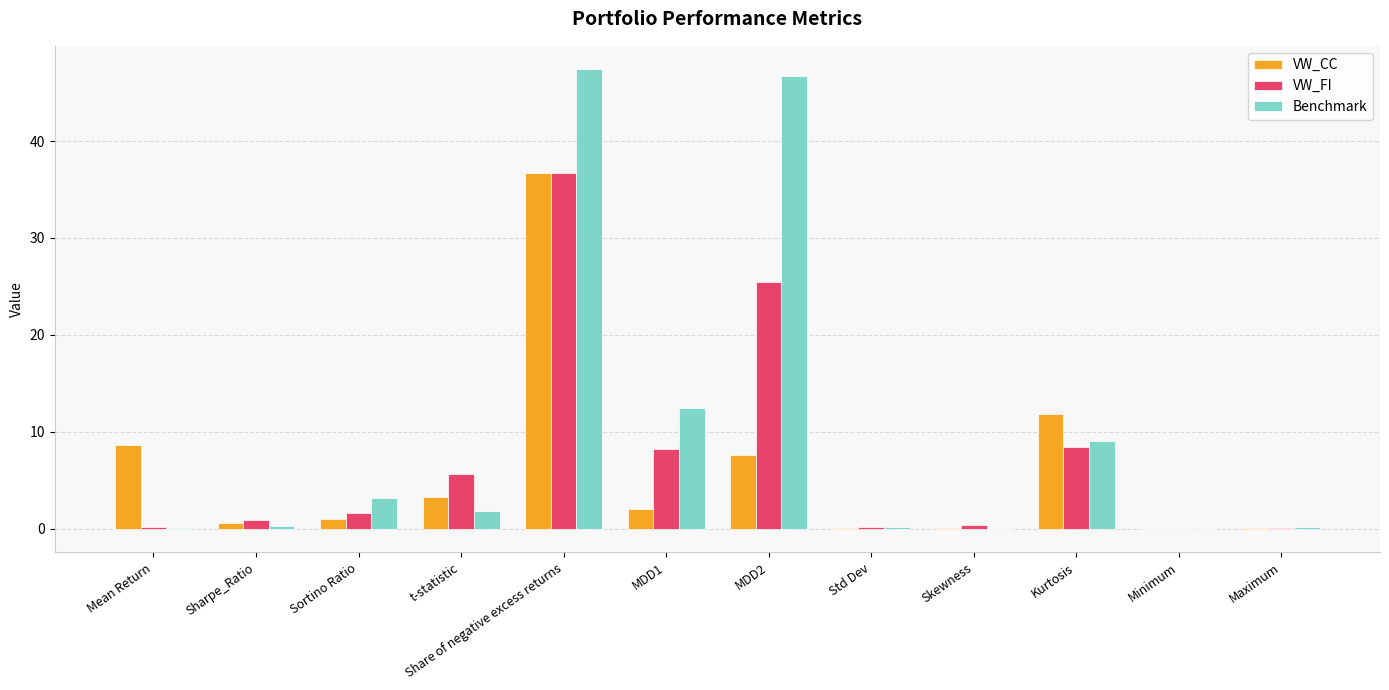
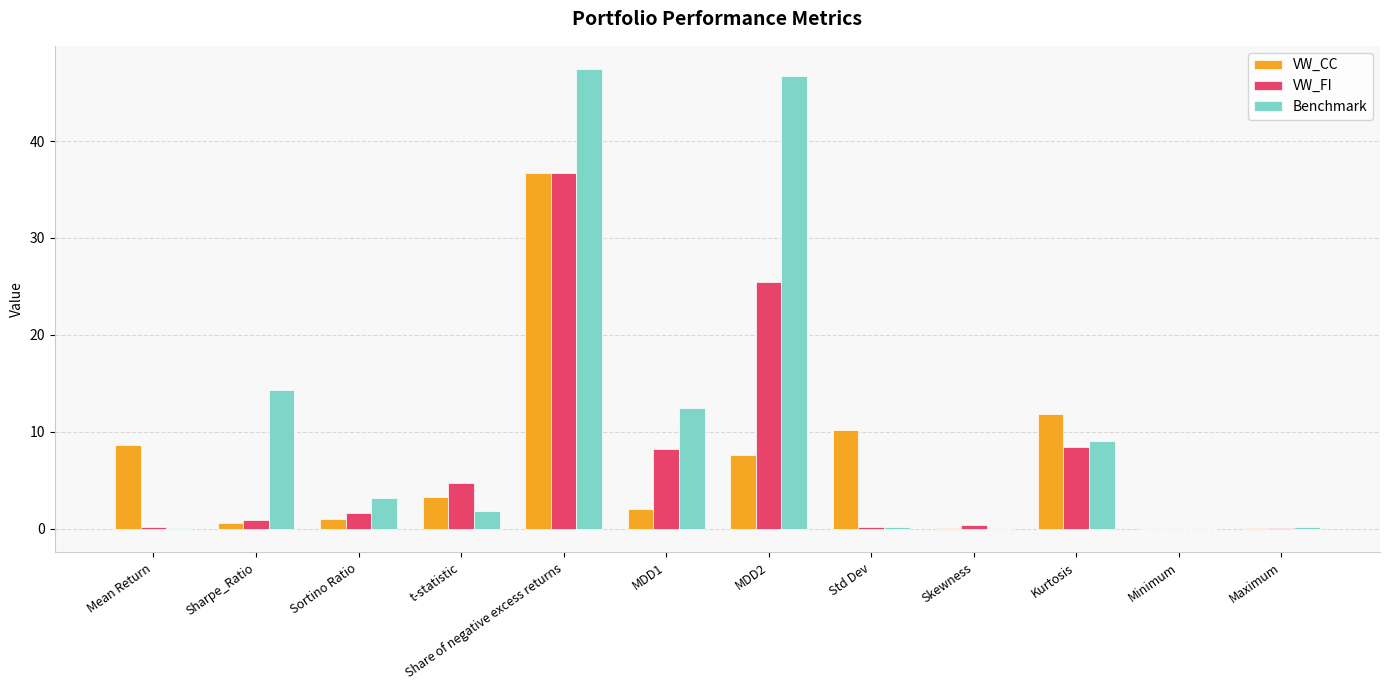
Benchmark, Sharpe_Ratio: 0 -> 14
VW_FI, t-statistic: 6 -> 5
VW_CC, Std Dev: 0 -> 10
